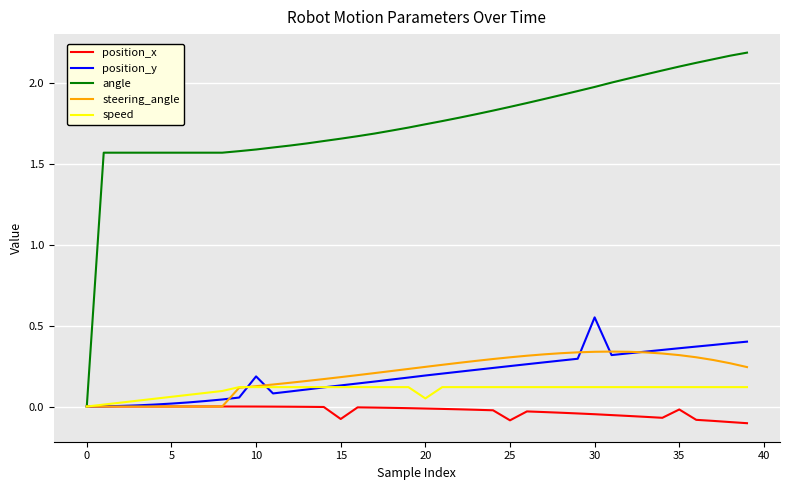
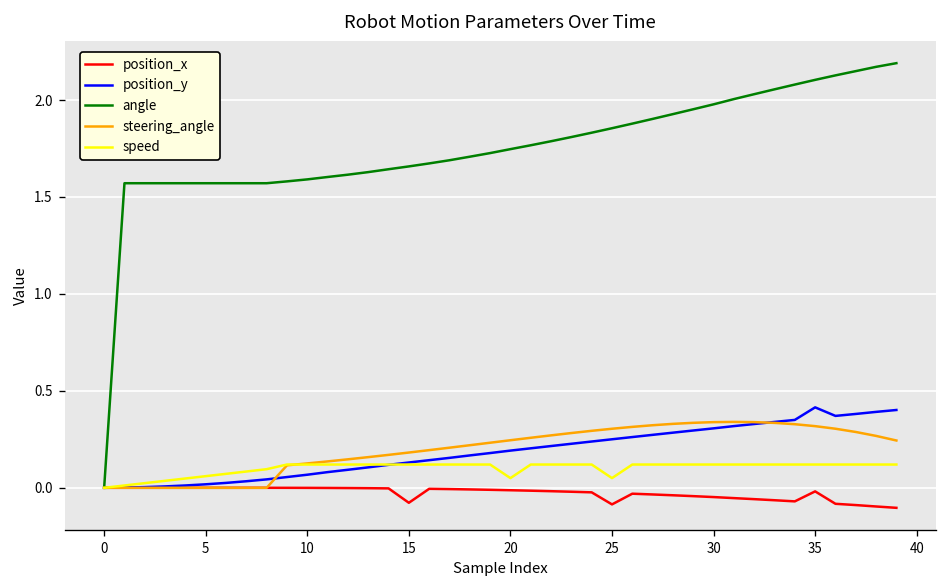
position_y, 10: 0.19 -> 0.07
speed, 25: 0.12 -> 0.05
position_y, 30: 0.55 -> 0.31
position_y, 35: 0.36 -> 0.41
